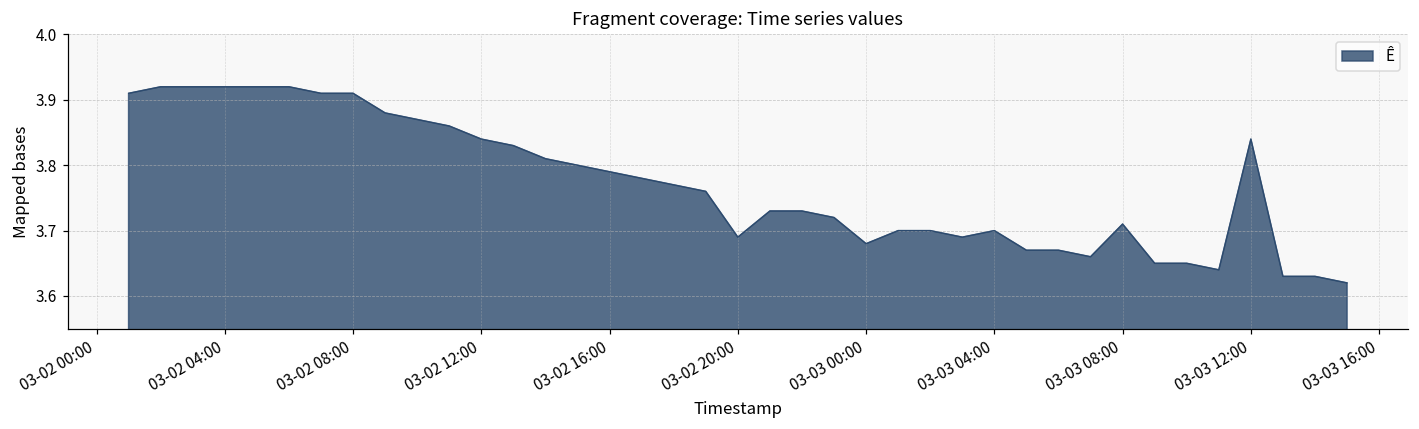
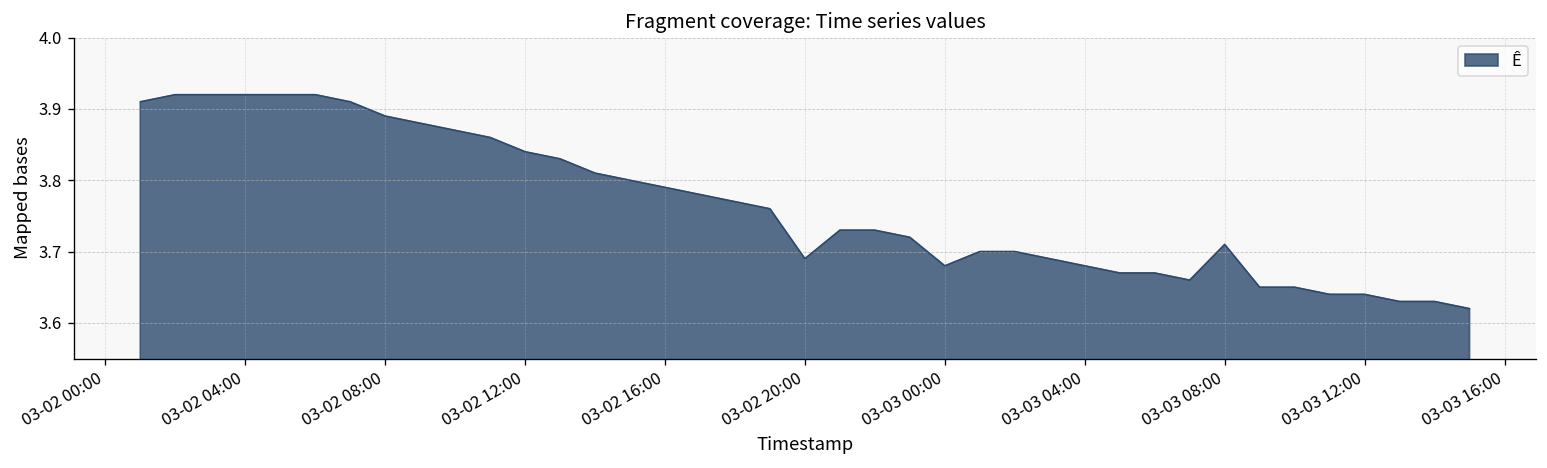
03-02 08:00: 3.91 -> 3.89
03-03 04:00: 3.70 -> 3.68
03-03 12:00: 3.84 -> 3.64
